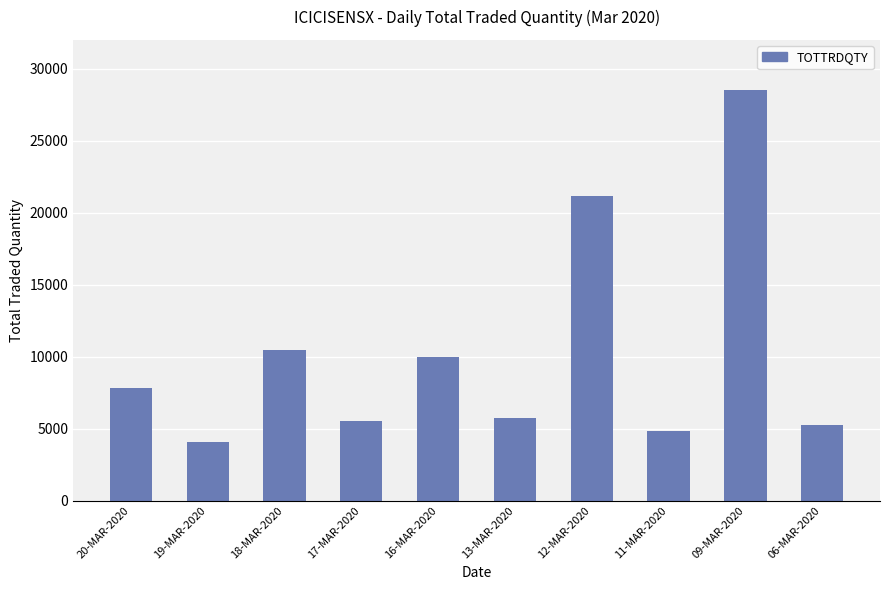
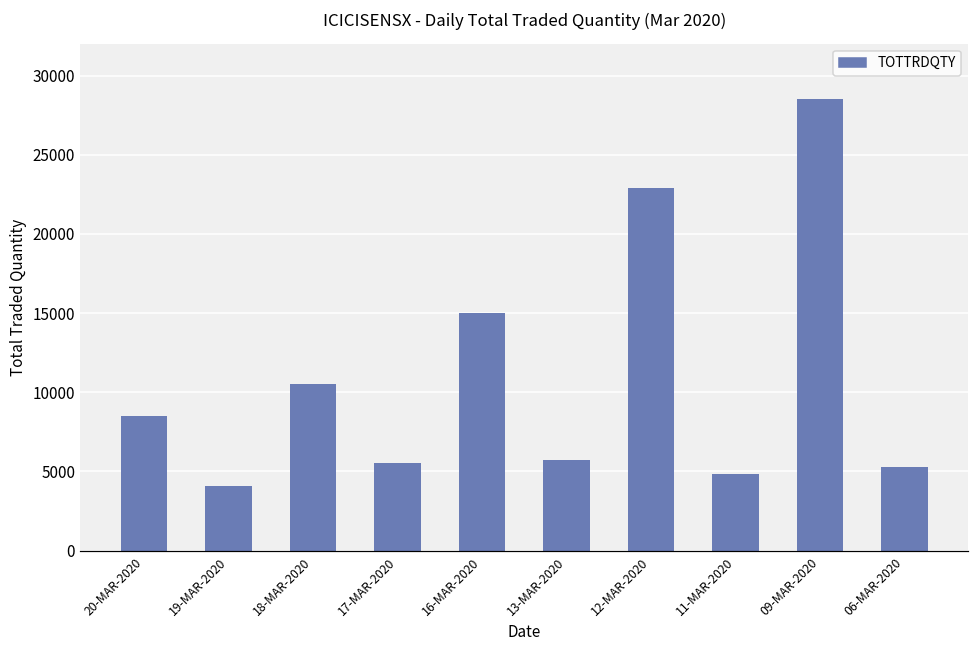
20-MAR-2020: 7800 -> 8500
16-MAR-2020: 10000 -> 15000
12-MAR-2020: 21100 -> 22900
